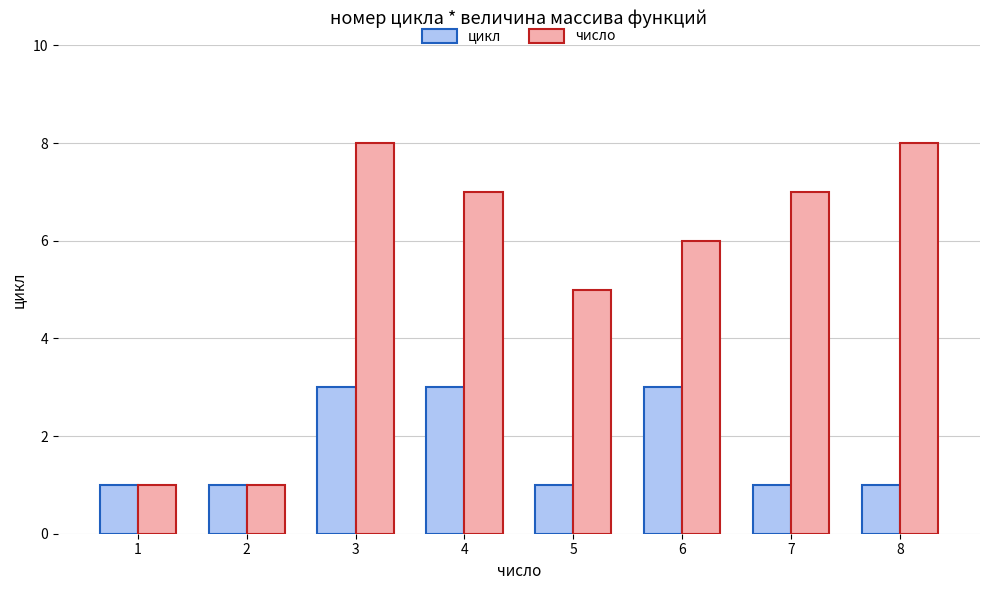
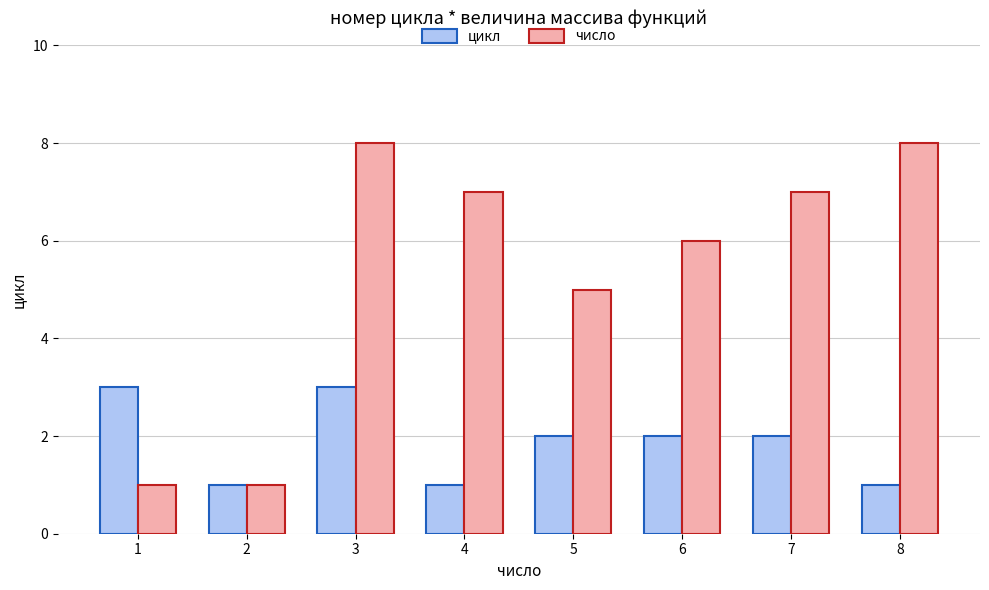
цикл, 1: 1 -> 3
цикл, 4: 3 -> 1
цикл, 5: 1 -> 2
цикл, 6: 3 -> 2
цикл, 7: 1 -> 2
